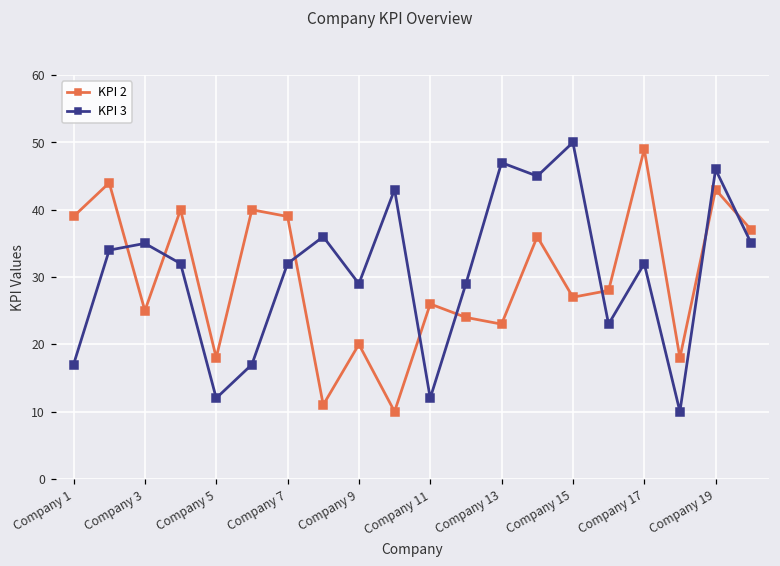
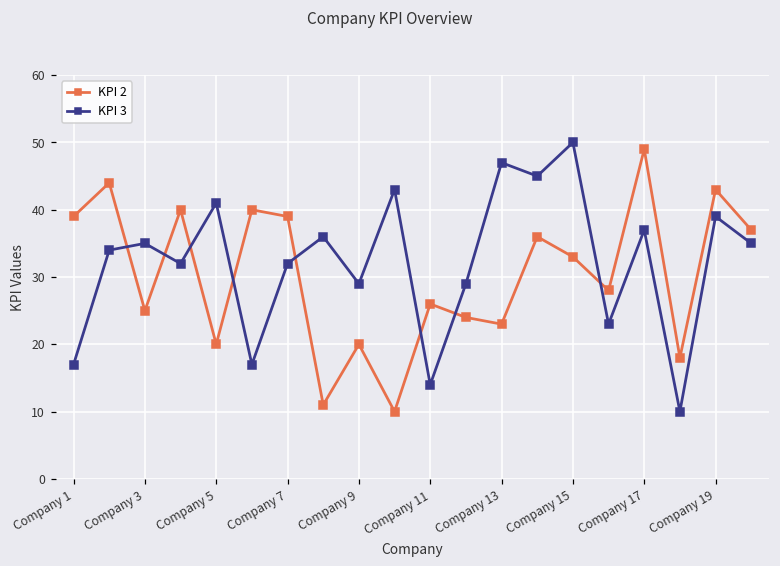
KPI 2, Company 5: 18 -> 20
KPI 3, Company 5: 12 -> 41
KPI 3, Company 11: 12 -> 14
KPI 2, Company 15: 27 -> 33
KPI 3, Company 17: 32 -> 37
KPI 3, Company 19: 46 -> 39
